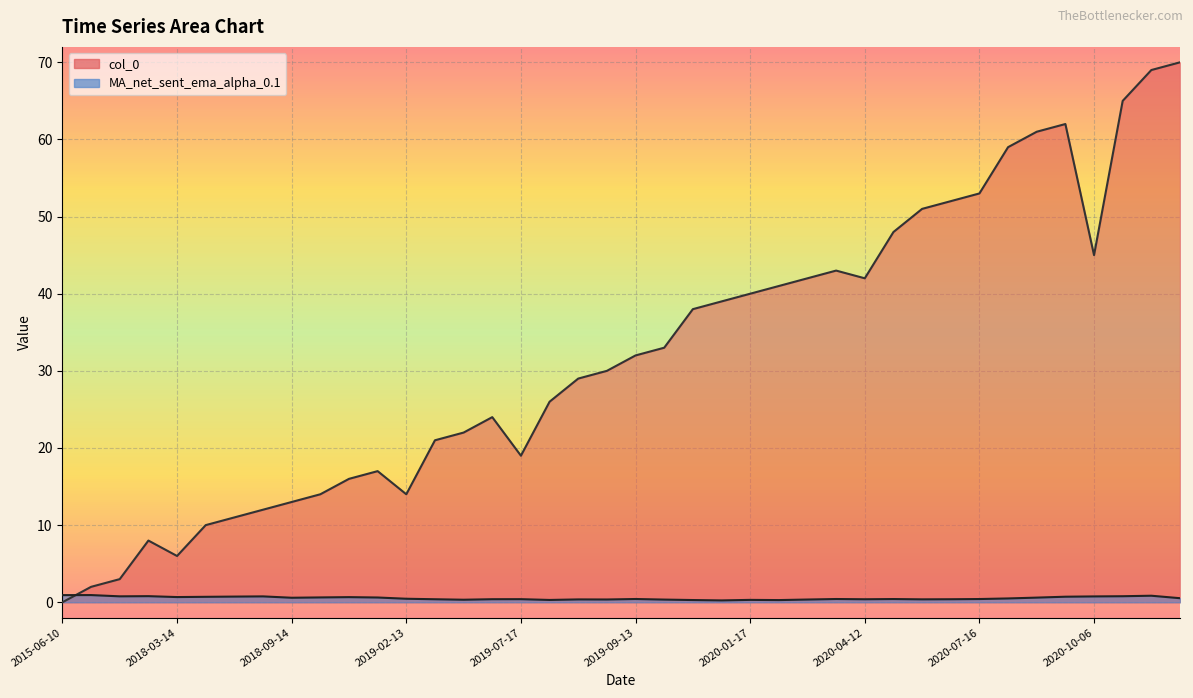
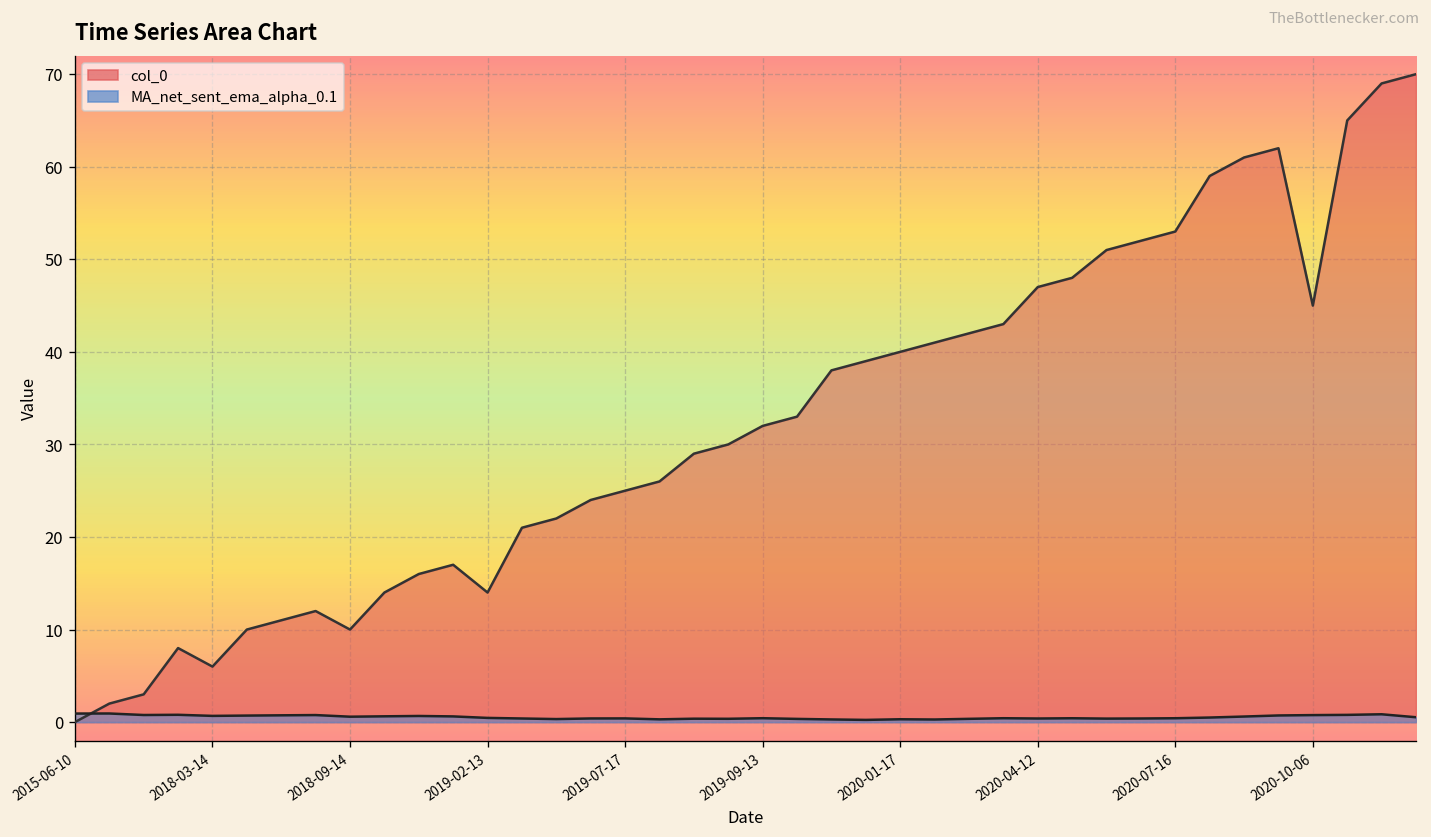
col_0, 2018-09-14: 13 -> 10
col_0, 2019-07-17: 19 -> 25
col_0, 2020-04-12: 42 -> 47
